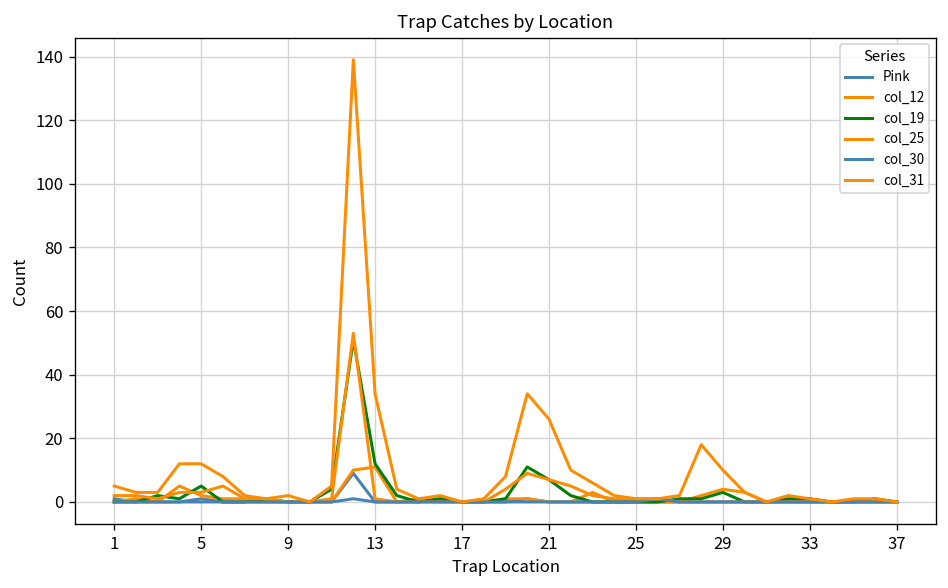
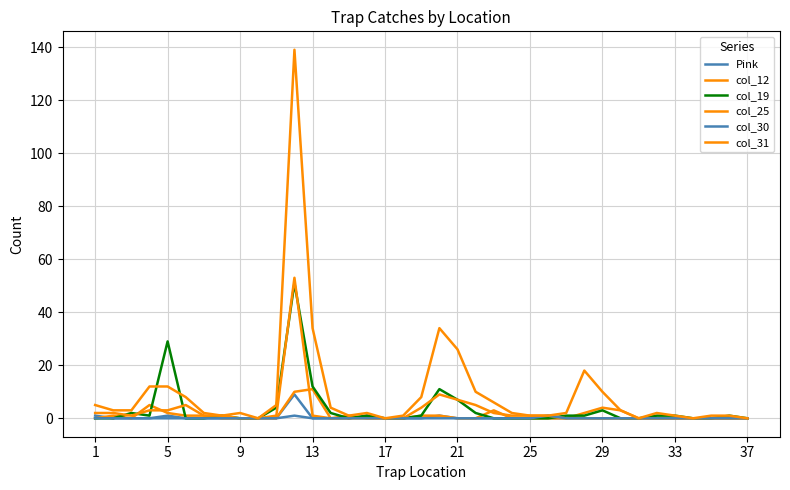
col_19, 5: 5 -> 29
